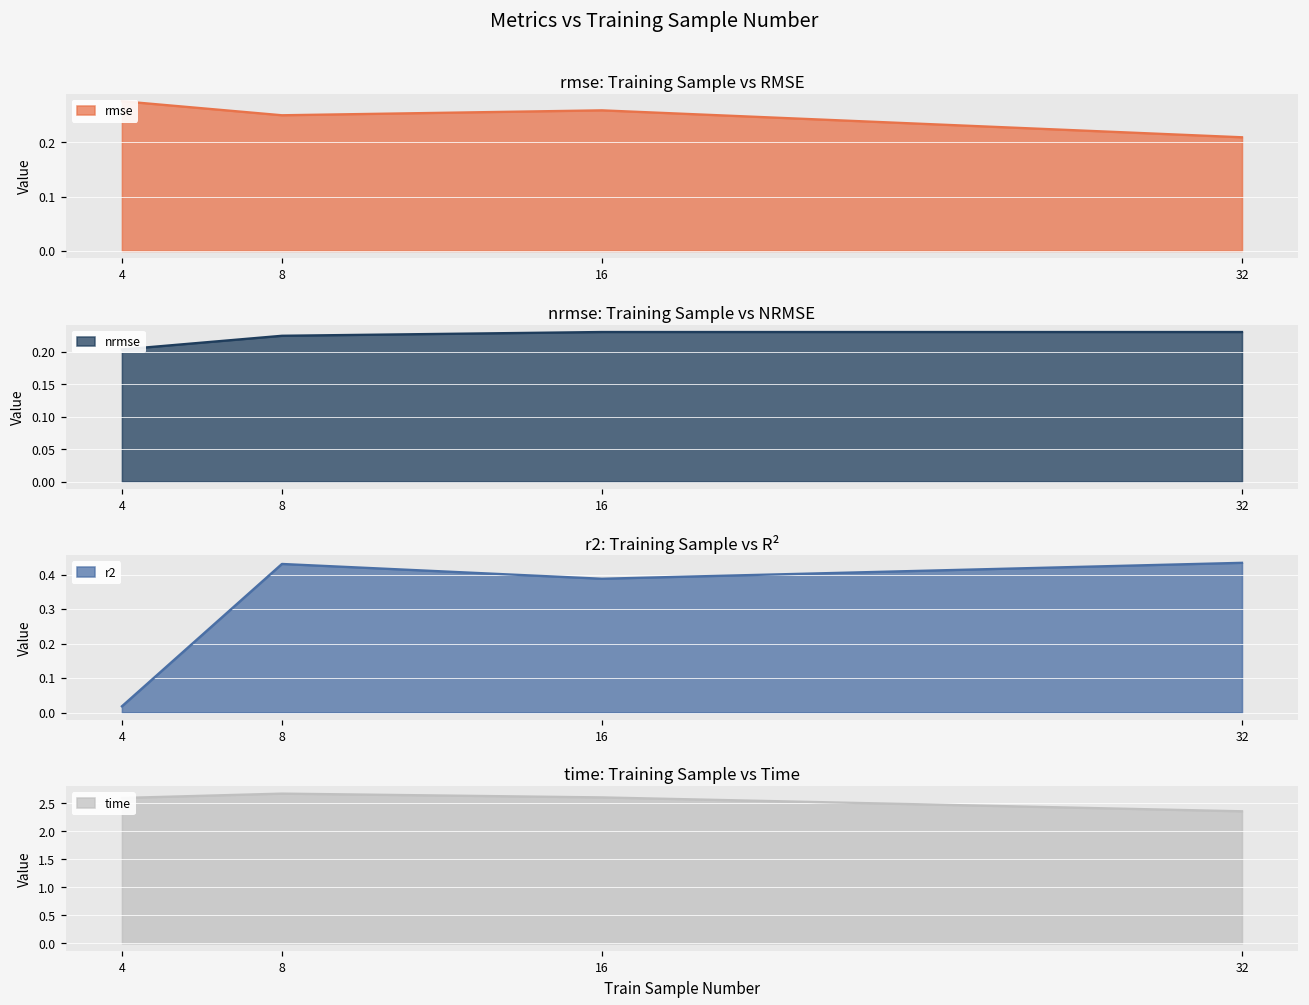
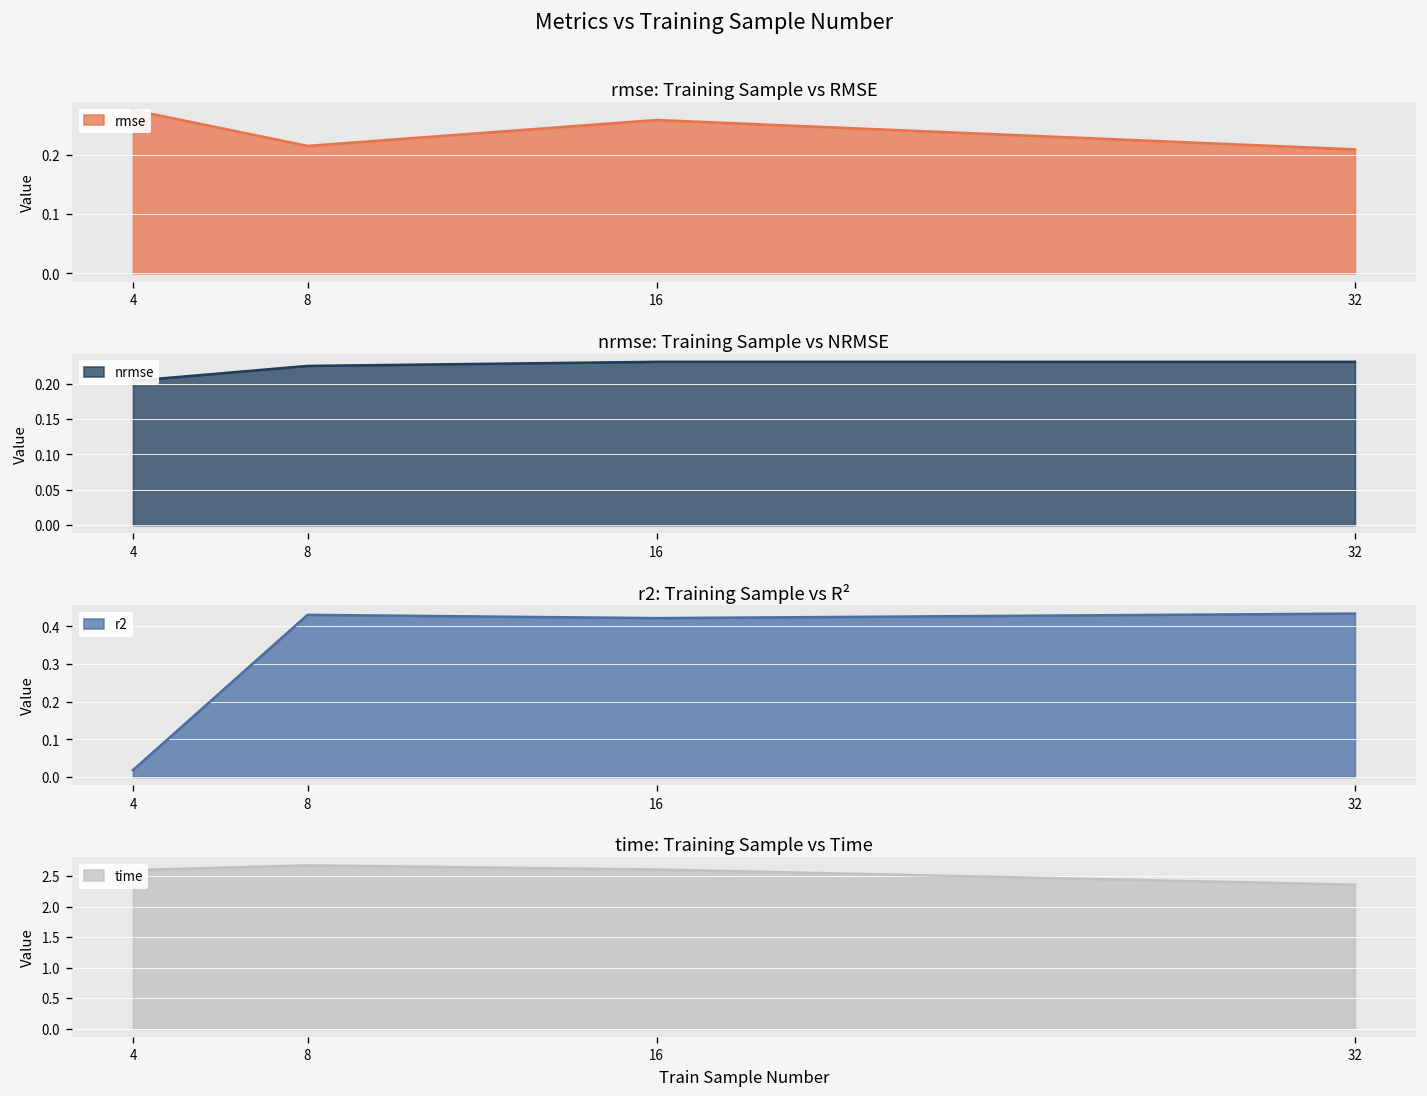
rmse: Training Sample vs RMSE, 8: 0.25 -> 0.22
r2: Training Sample vs R², 16: 0.39 -> 0.42
